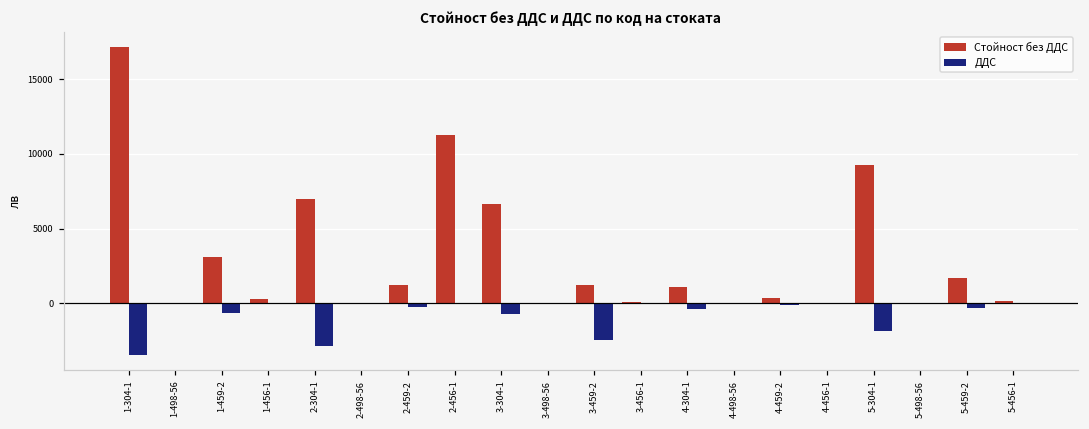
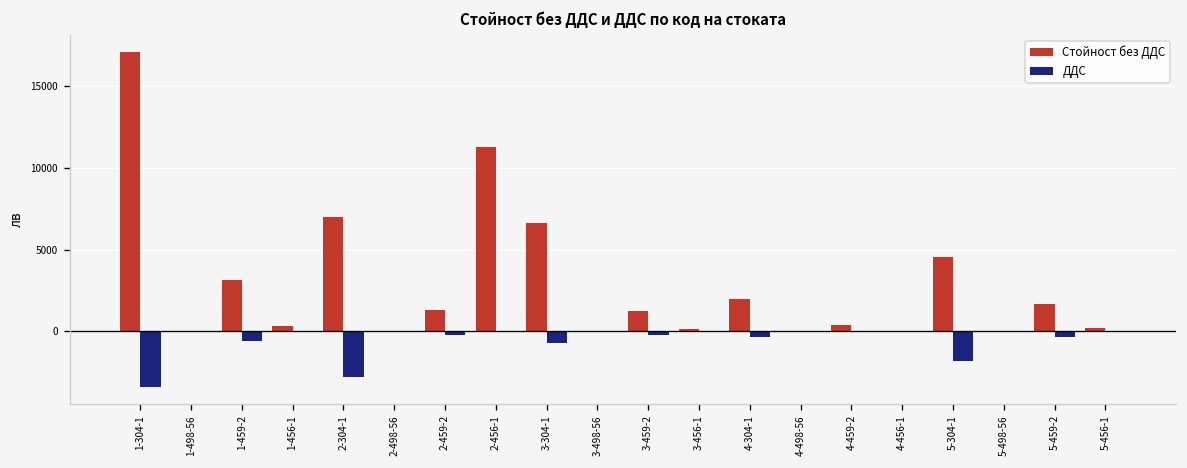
ДДС, 3-459-2: -2500 -> -200
Стойност без ДДС, 4-304-1: 1100 -> 2000
Стойност без ДДС, 5-304-1: 9200 -> 4600
